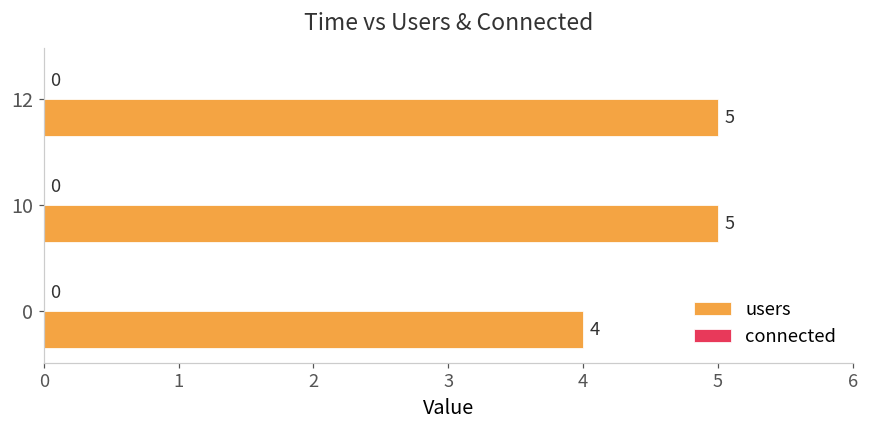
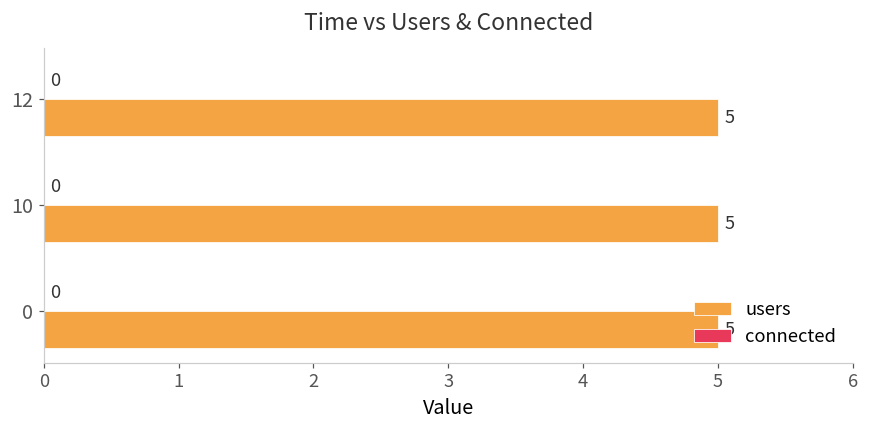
users, 0: 4 -> 5
